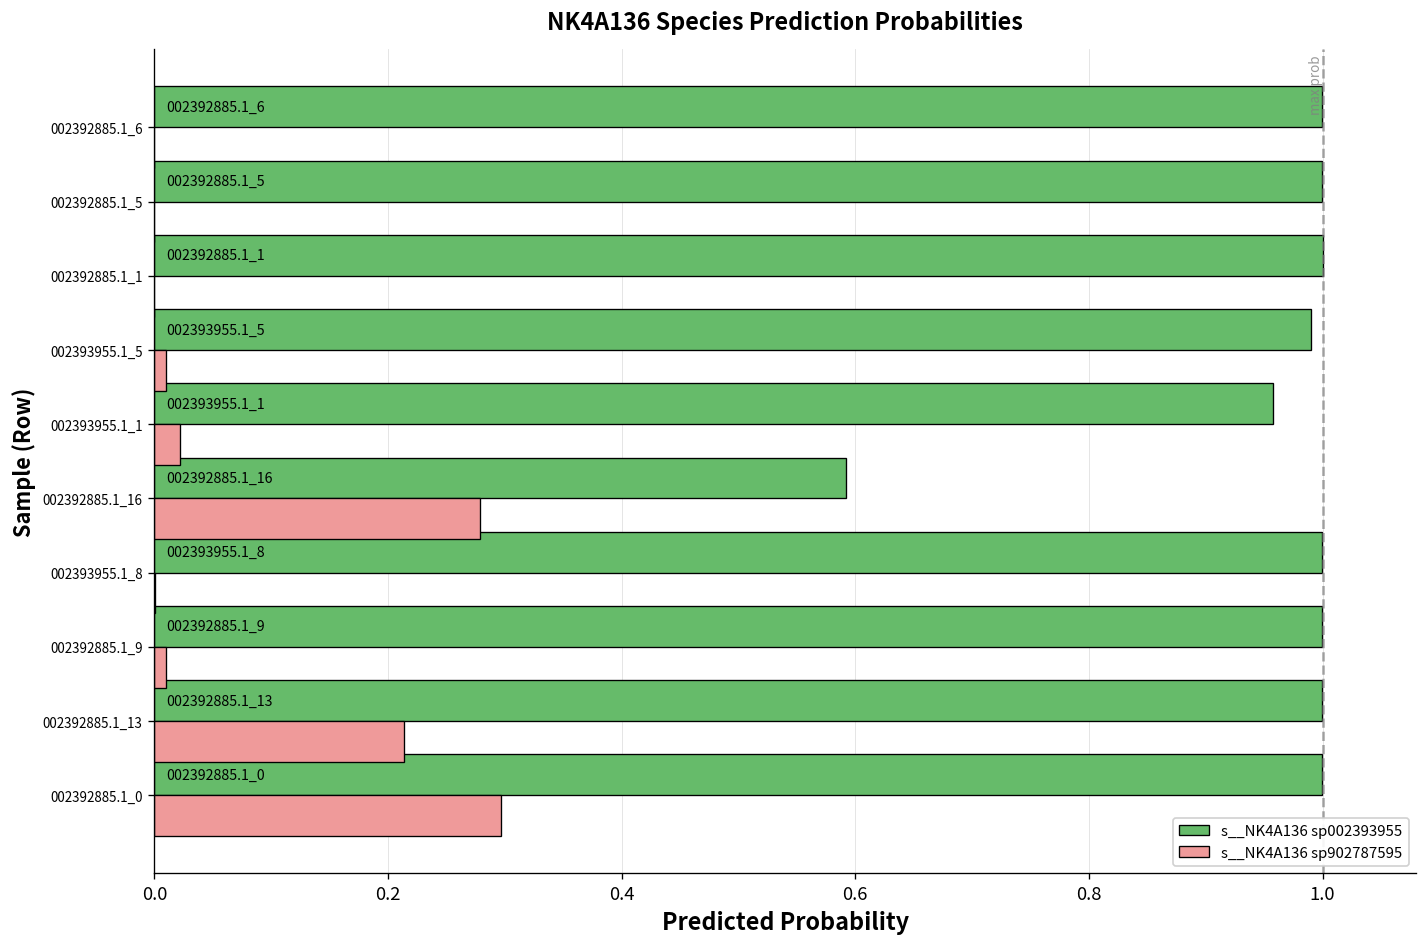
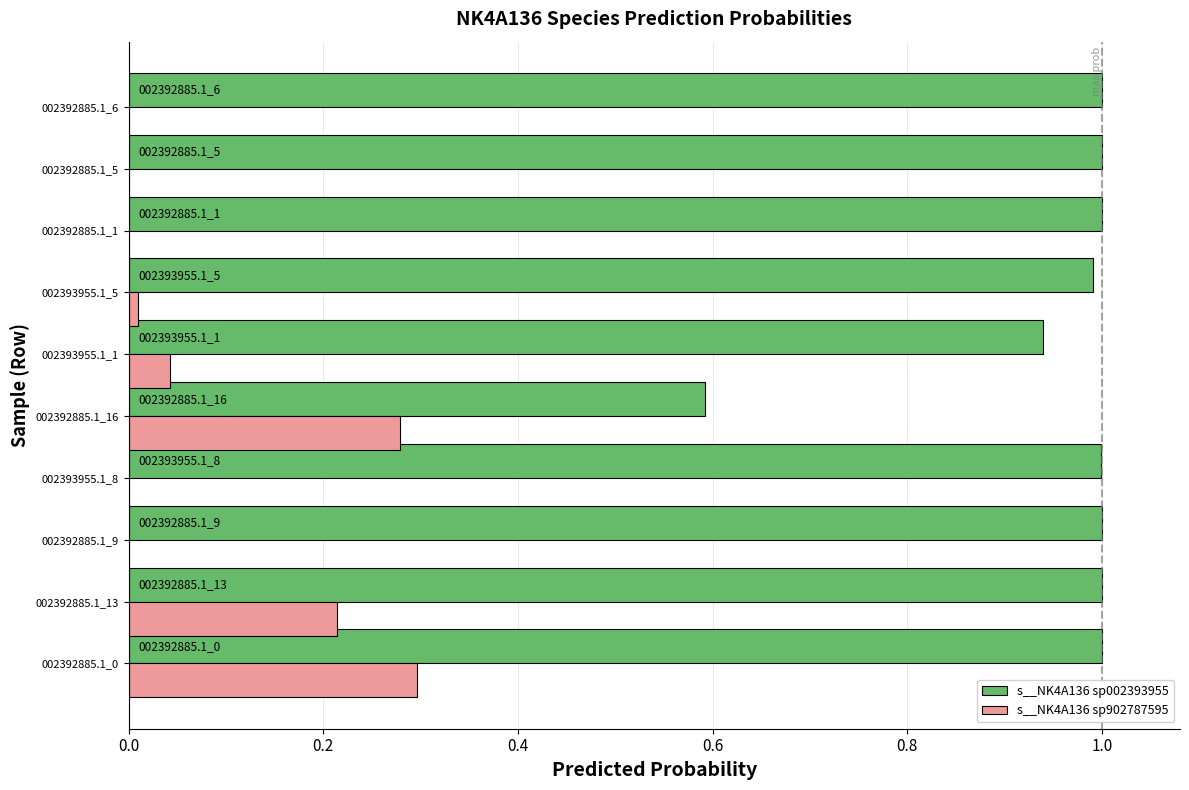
s__NK4A136 sp002393955, 002393955.1_1: 0.96 -> 0.94
s__NK4A136 sp902787595, 002393955.1_1: 0.02 -> 0.04
s__NK4A136 sp902787595, 002392885.1_9: 0.01 -> 0.00
